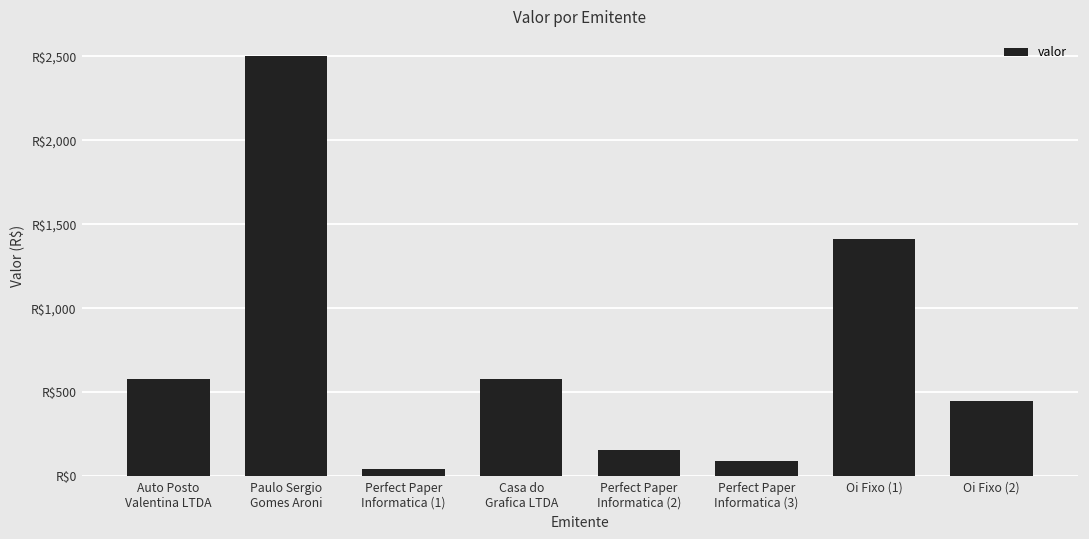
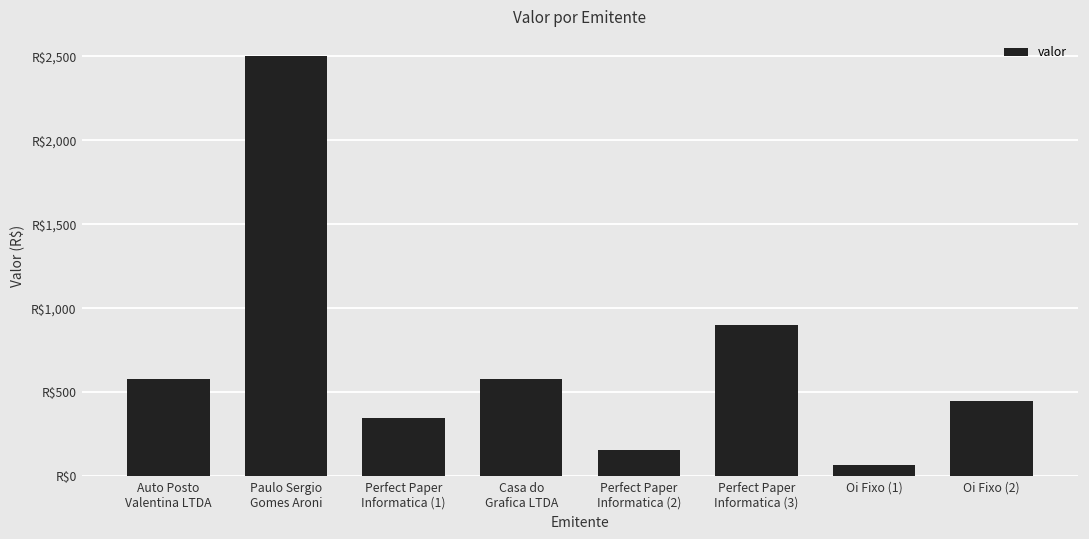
Perfect Paper Informatica (1): R$40 -> R$350
Perfect Paper Informatica (3): R$90 -> R$900
Oi Fixo (1): R$1,410 -> R$70
